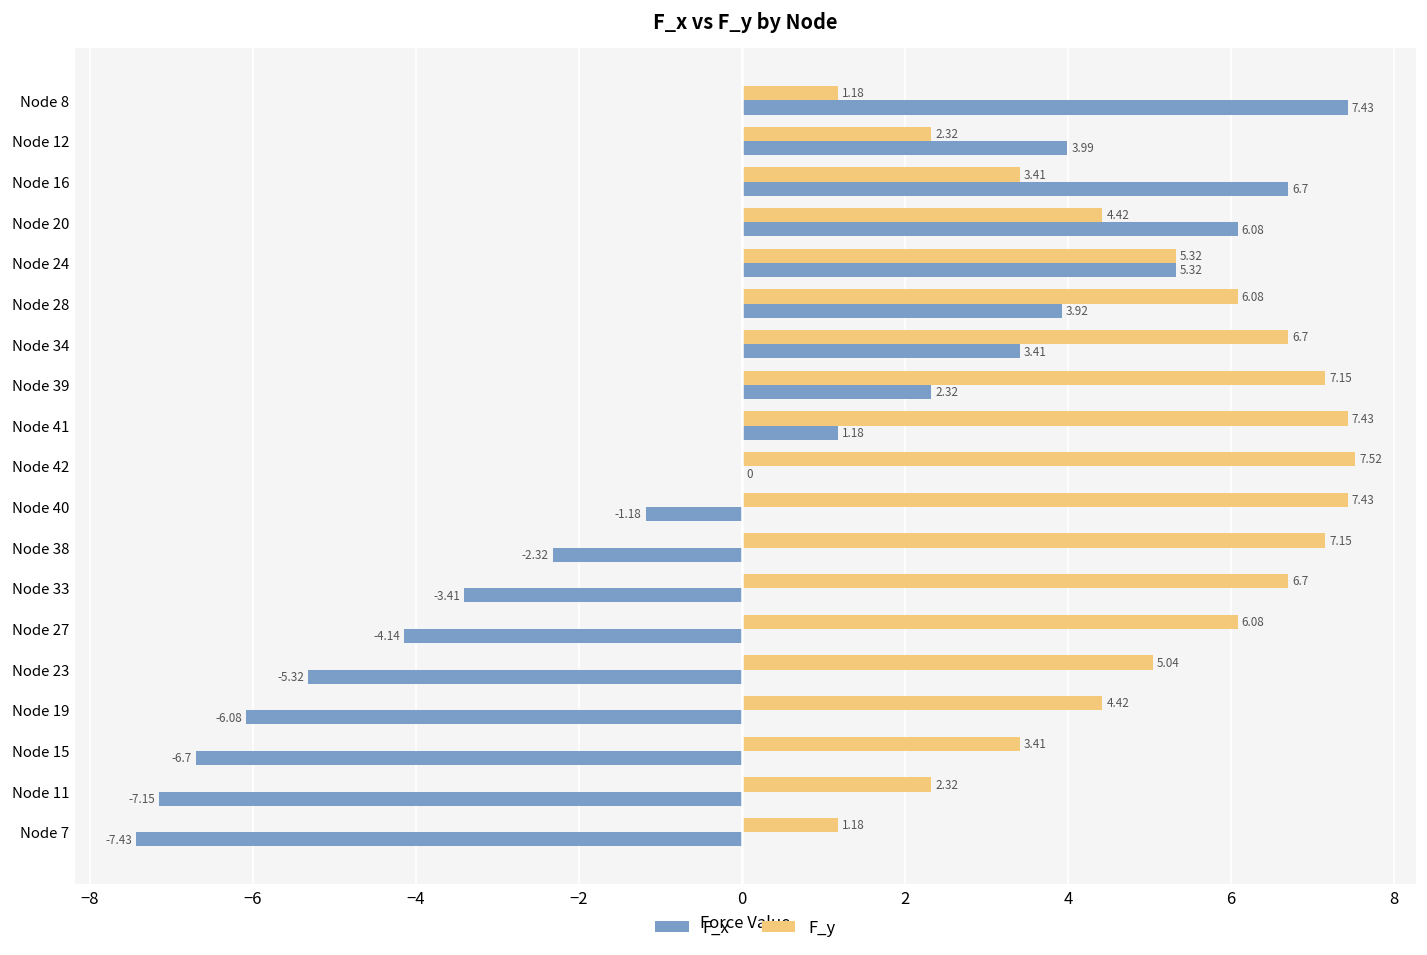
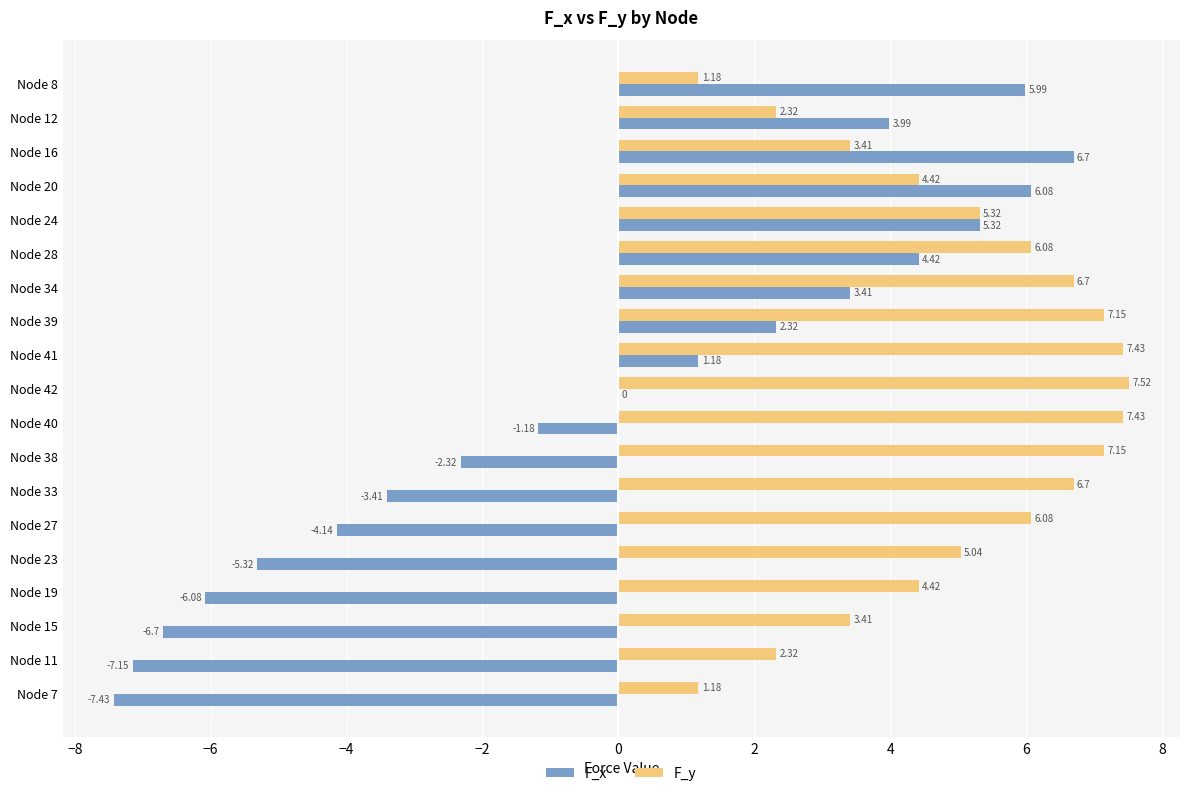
F_x, Node 8: 7.43 -> 5.99
F_x, Node 28: 3.92 -> 4.42
